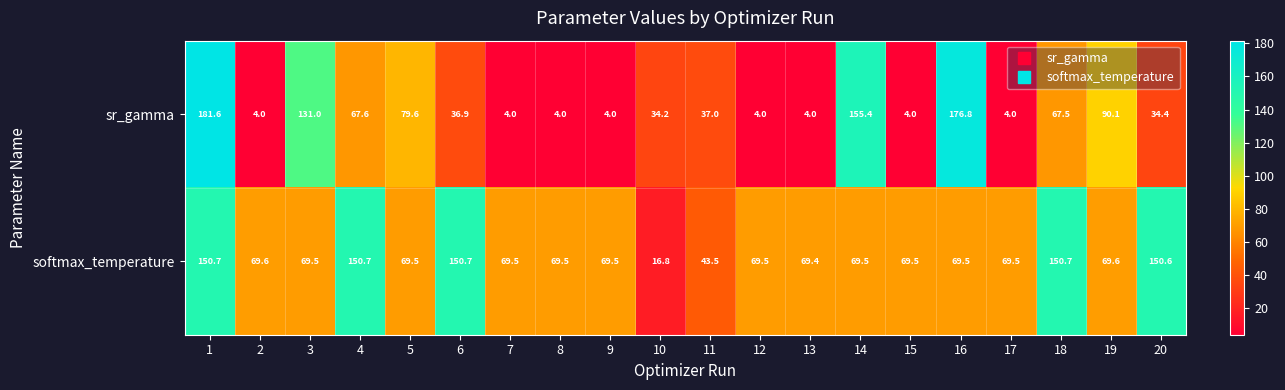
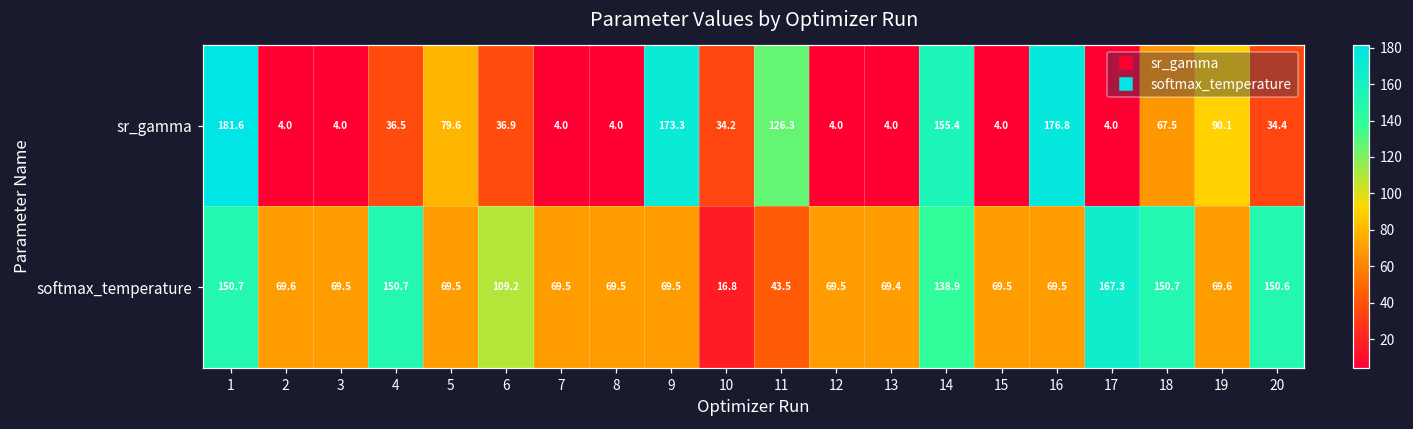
sr_gamma, 3: 131.0 -> 4.0
sr_gamma, 4: 67.6 -> 36.5
sr_gamma, 9: 4.0 -> 173.3
sr_gamma, 11: 37.0 -> 126.3
softmax_temperature, 6: 150.7 -> 109.2
softmax_temperature, 14: 69.5 -> 138.9
softmax_temperature, 17: 69.5 -> 167.3
